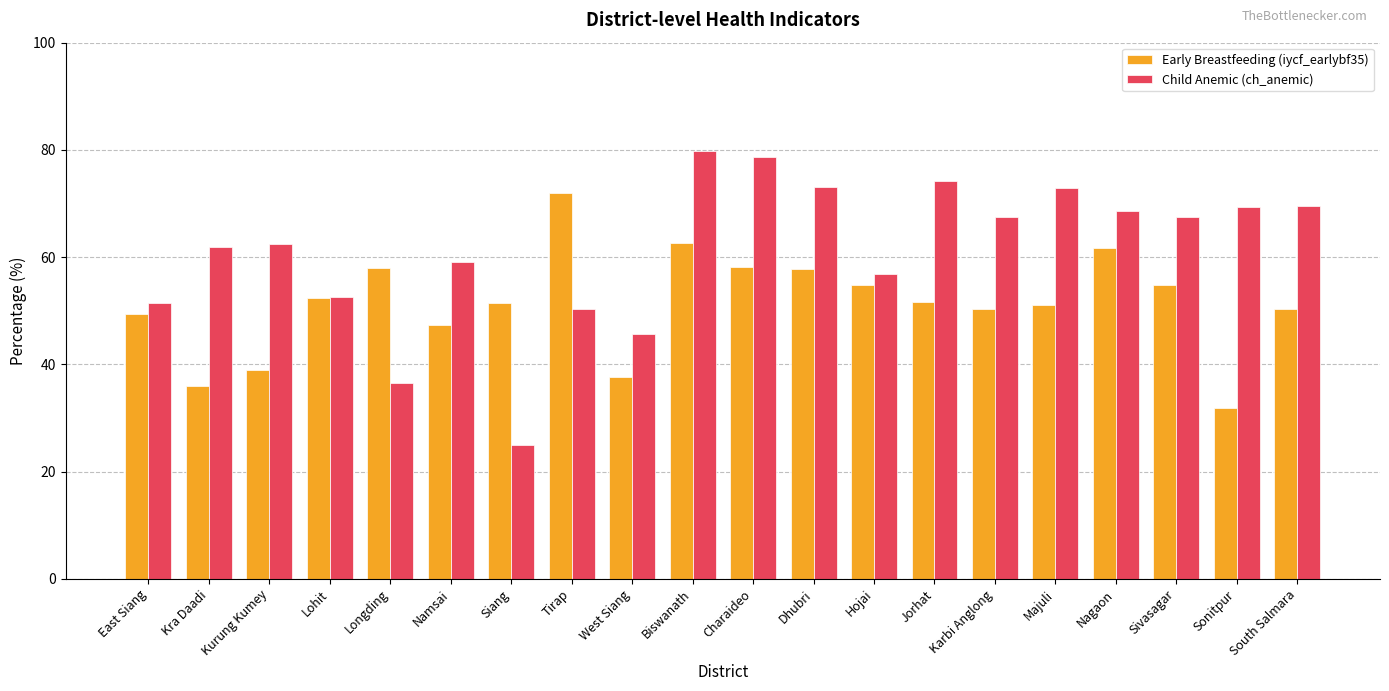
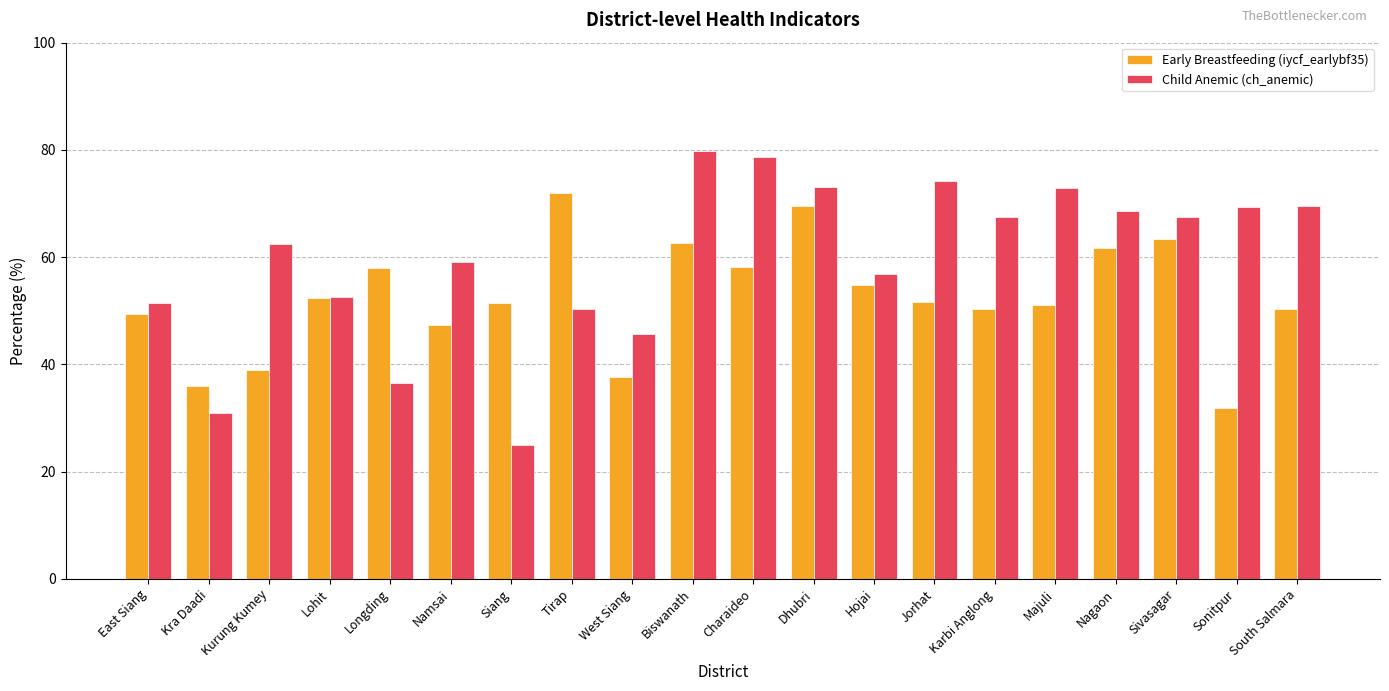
Child Anemic (ch_anemic), Kra Daadi: 62 -> 31
Early Breastfeeding (iycf_earlybf35), Dhubri: 58 -> 69
Early Breastfeeding (iycf_earlybf35), Sivasagar: 55 -> 63
